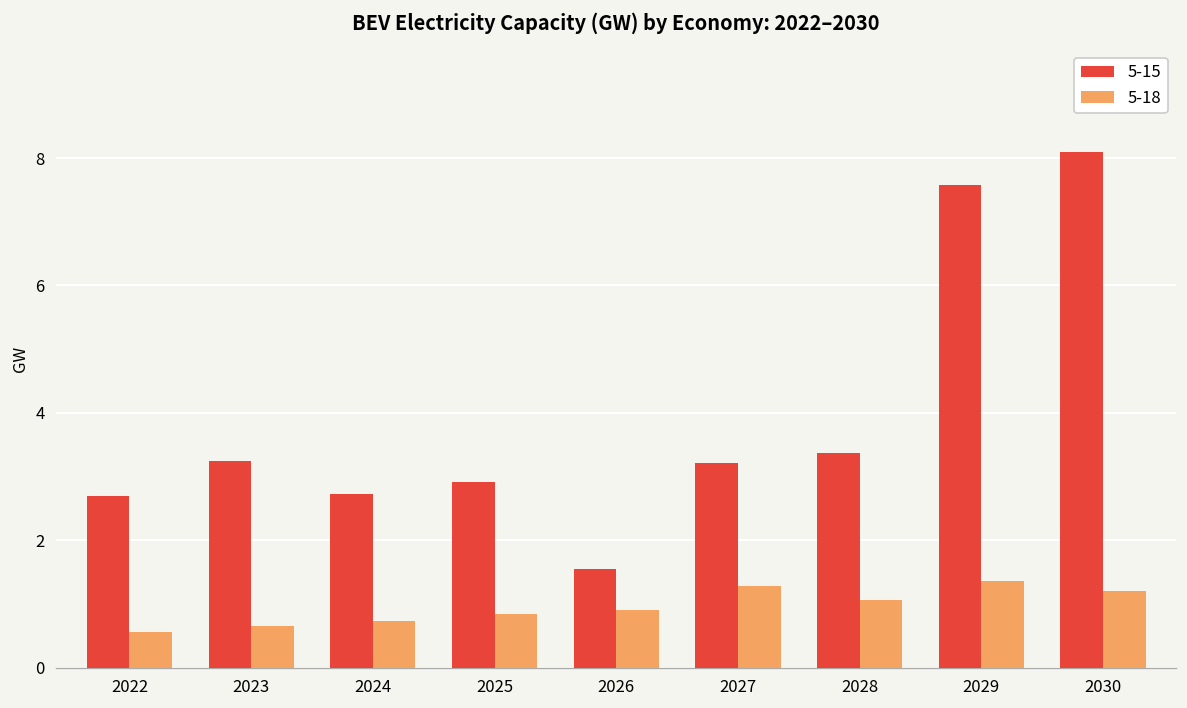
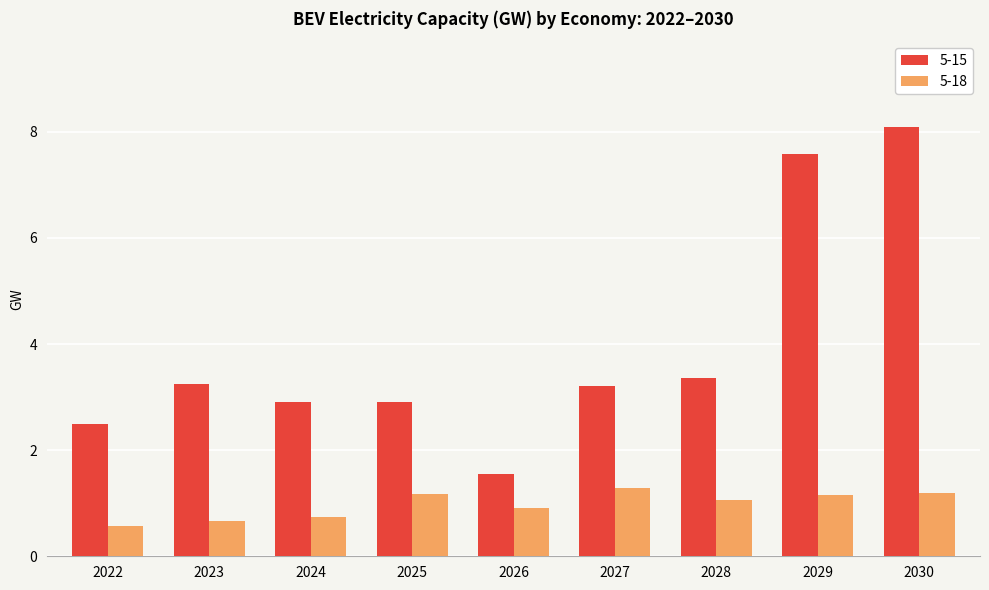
5-15, 2022: 2.7 -> 2.5
5-15, 2024: 2.7 -> 2.9
5-18, 2025: 0.8 -> 1.2
5-18, 2029: 1.4 -> 1.1
